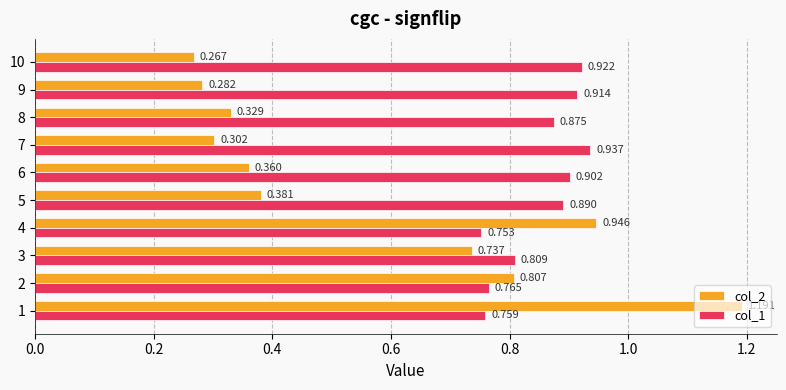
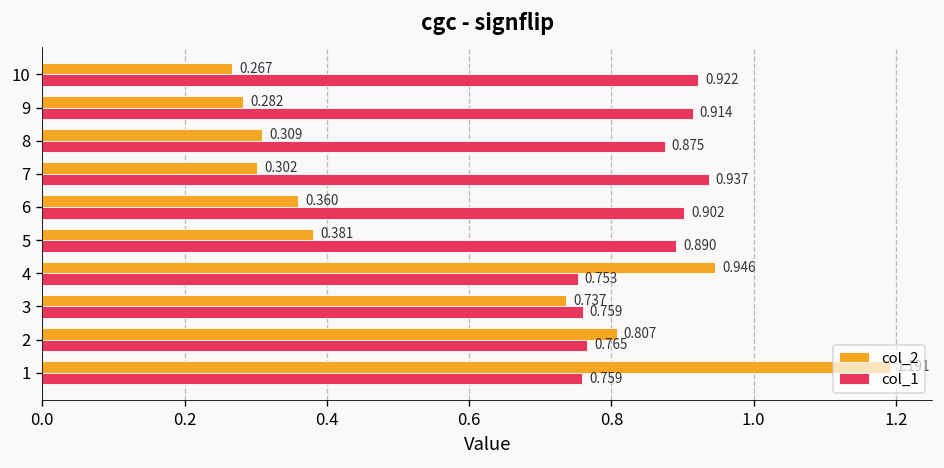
col_2, 8: 0.329 -> 0.309
col_1, 3: 0.809 -> 0.759
